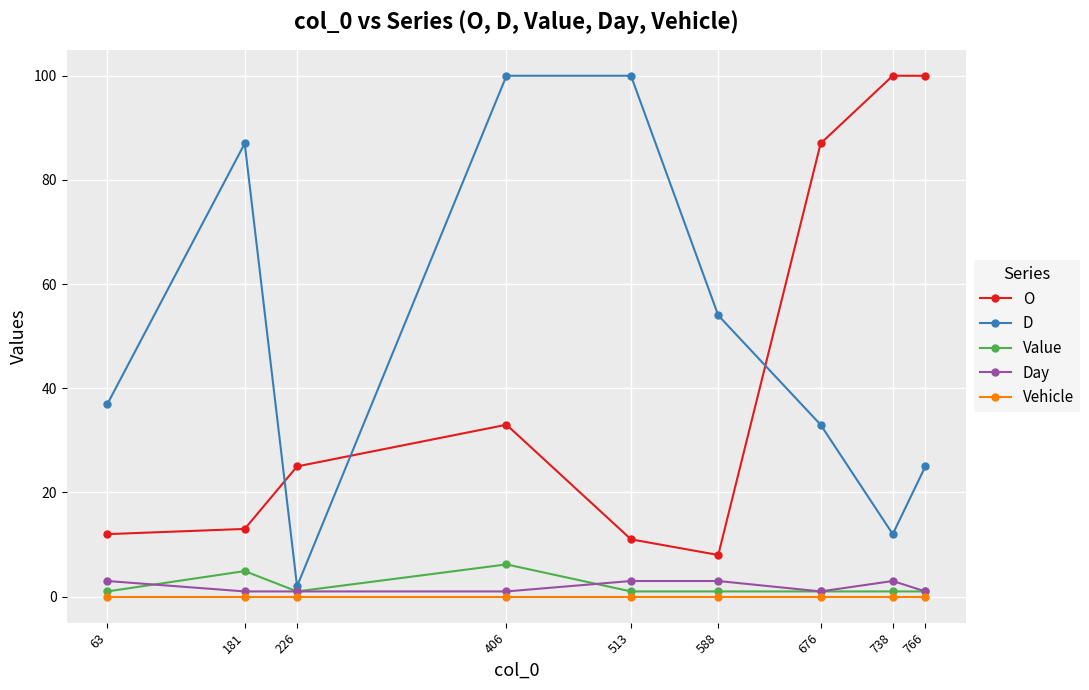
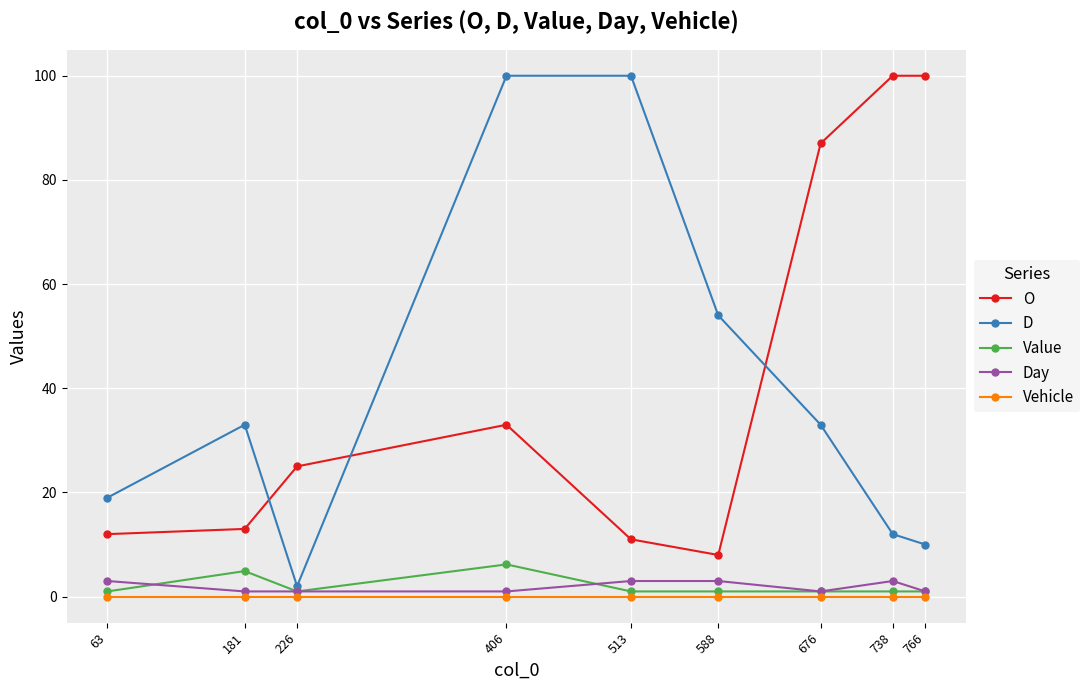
D, 63: 37 -> 19
D, 181: 87 -> 33
D, 766: 25 -> 10
